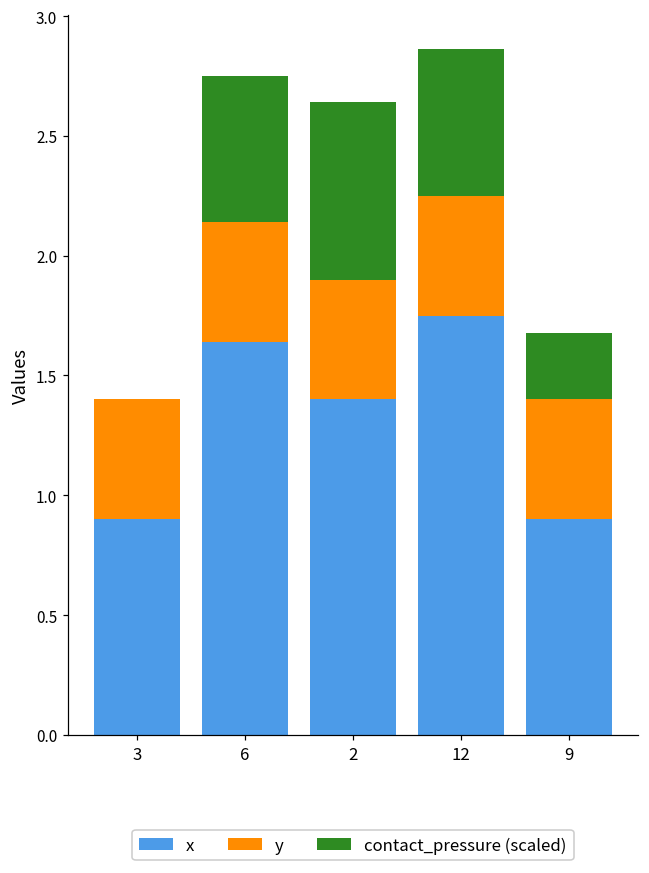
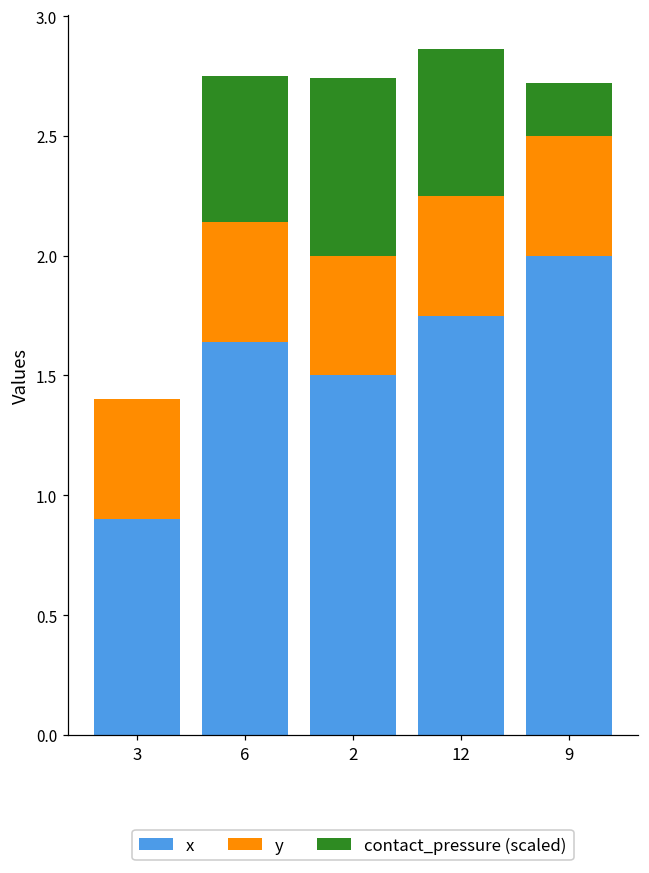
x, 2: 1.4 -> 1.5
x, 9: 0.9 -> 2.0
contact_pressure (scaled), 9: 0.28 -> 0.22
